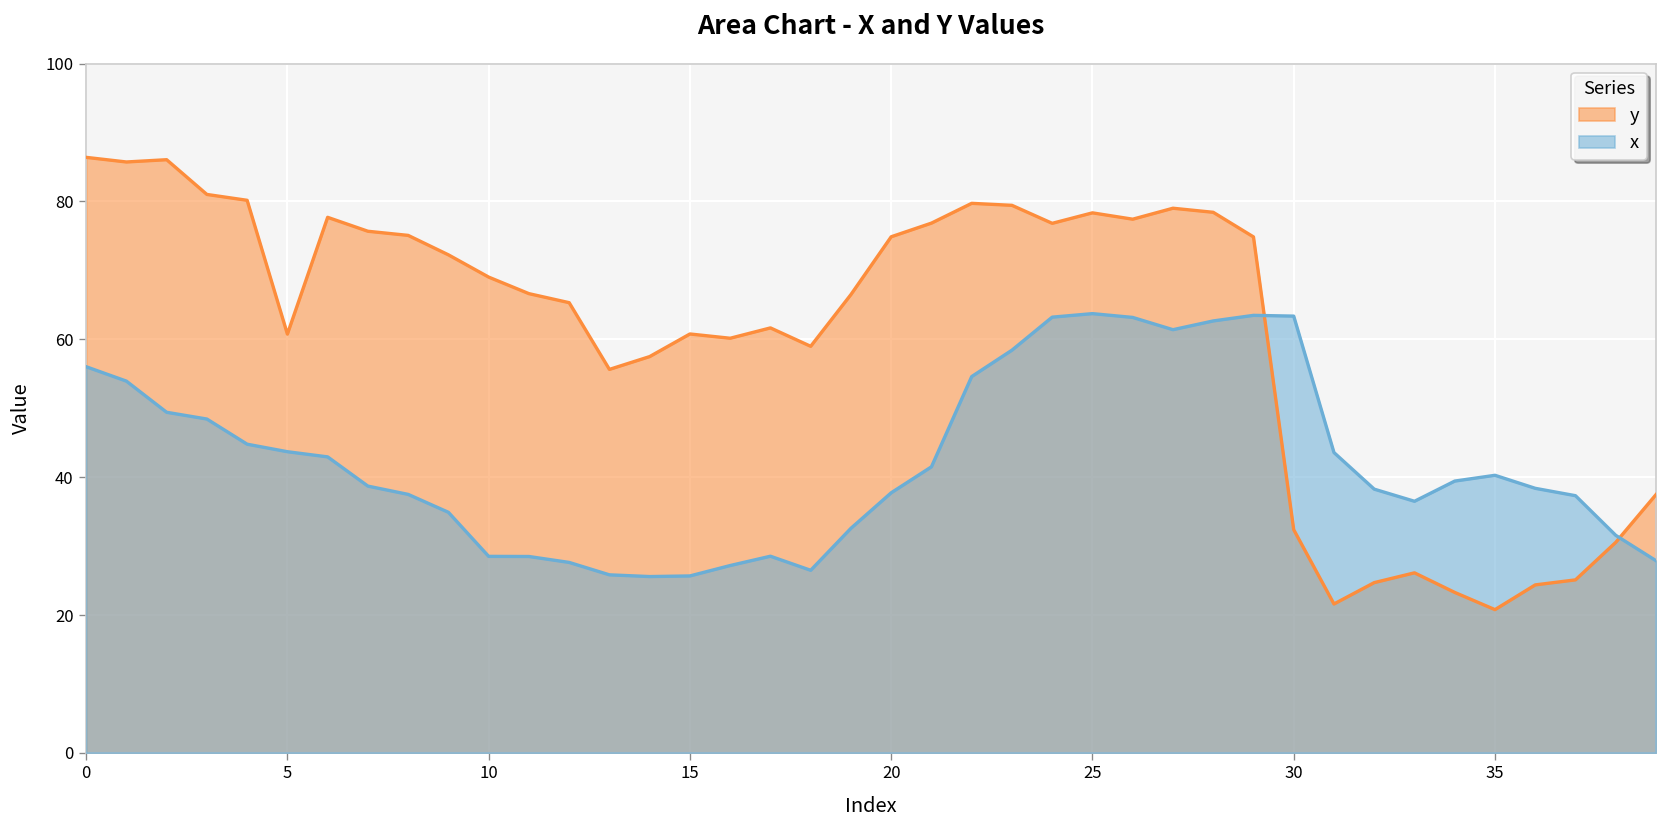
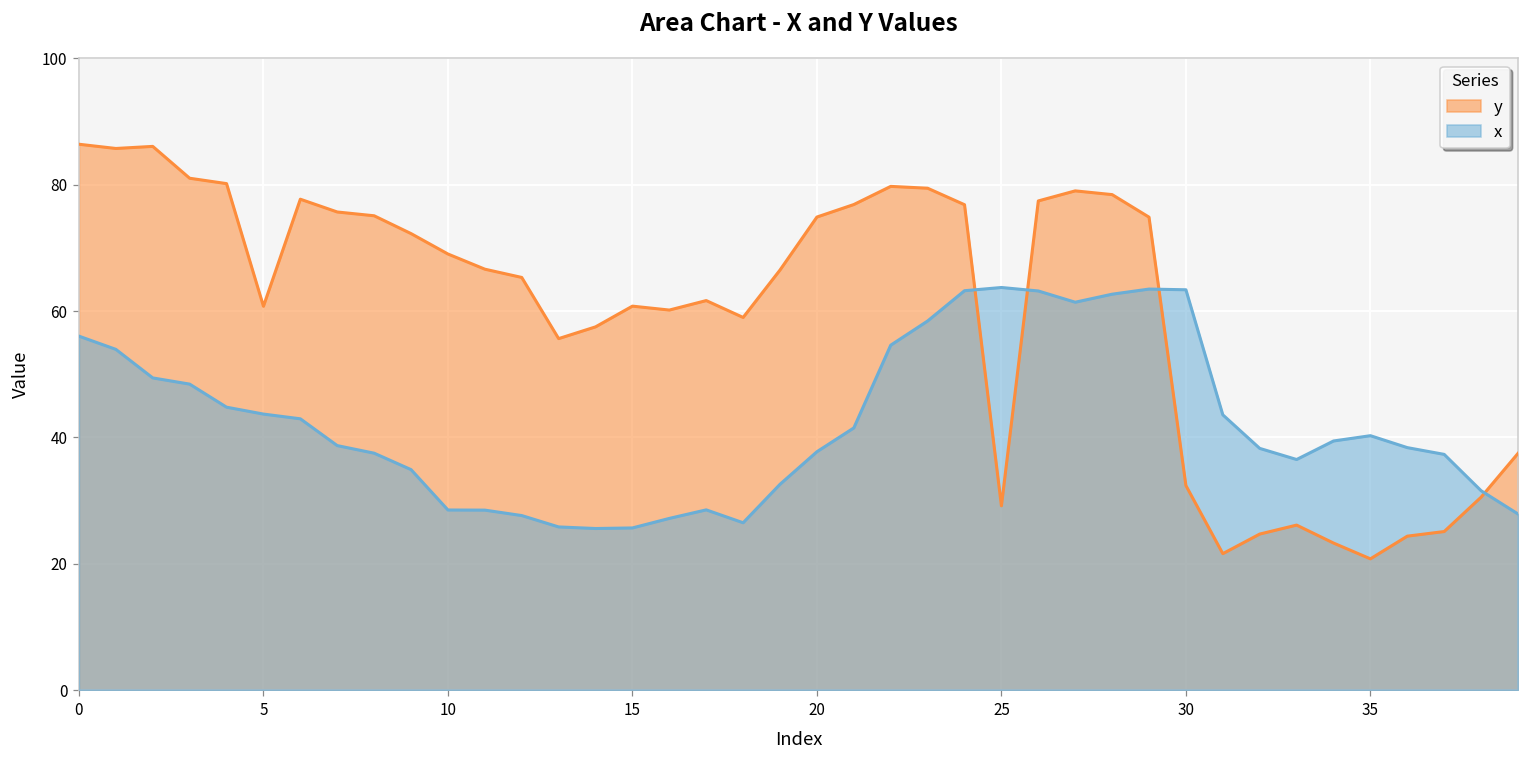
y, 25: 78 -> 29
